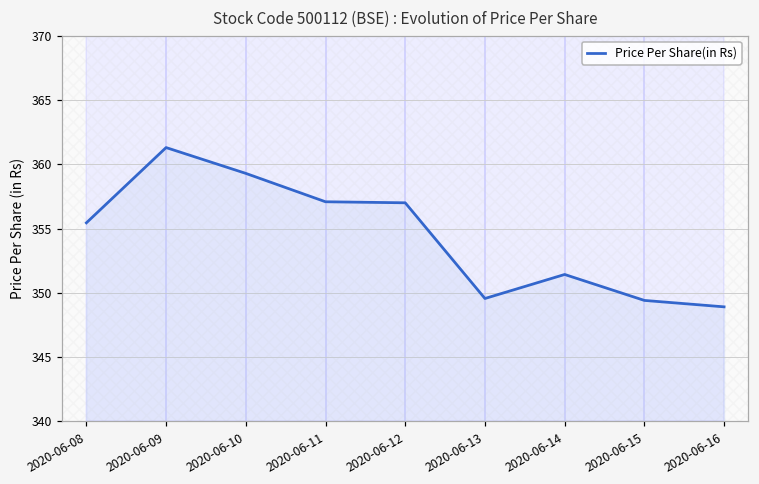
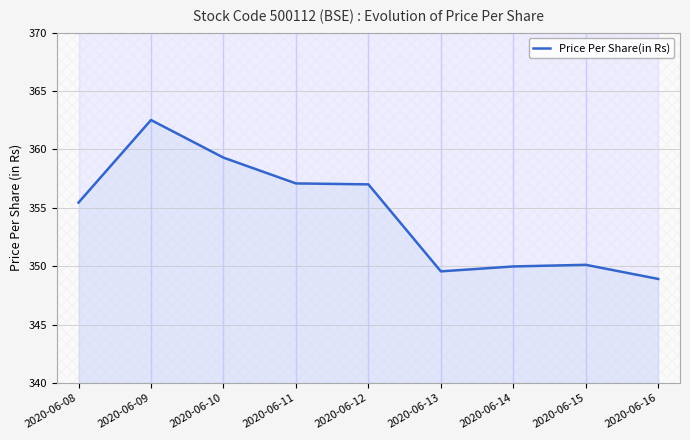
Price Per Share(in Rs), 2020-06-09: 361.3 -> 362.5
Price Per Share(in Rs), 2020-06-14: 351.4 -> 350.0
Price Per Share(in Rs), 2020-06-15: 349.4 -> 350.1
